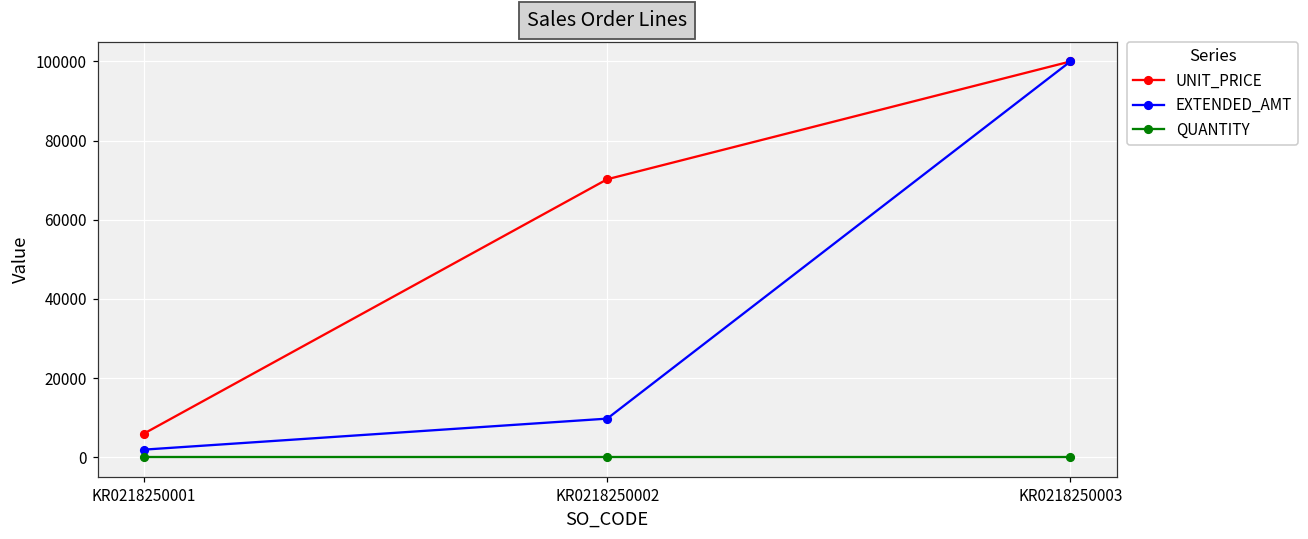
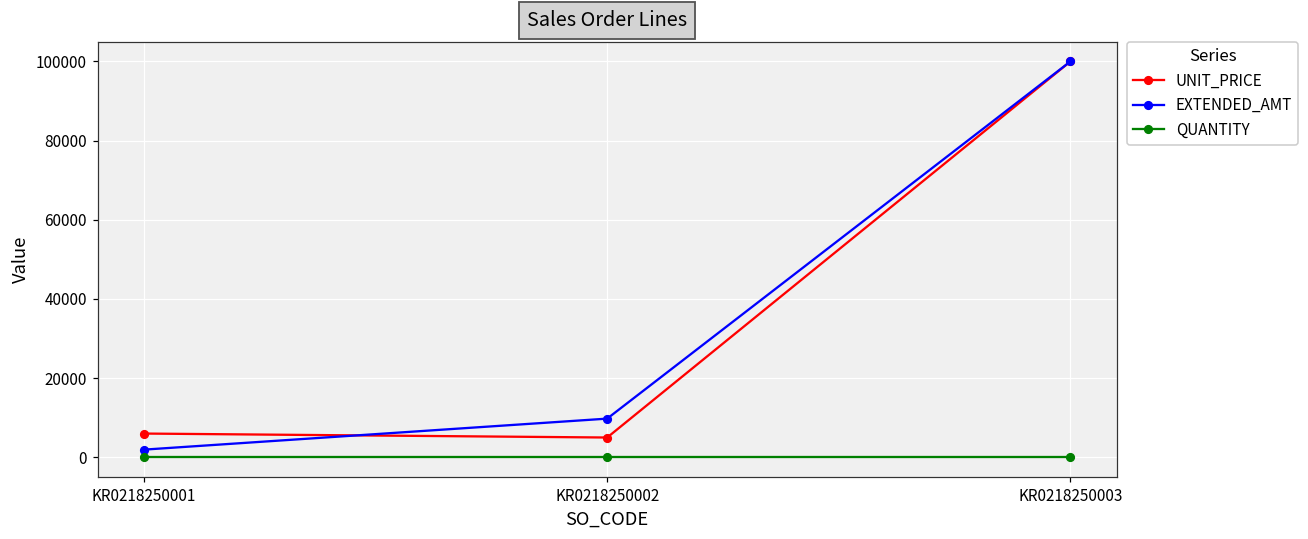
UNIT_PRICE, KR0218250002: 70000 -> 5000
